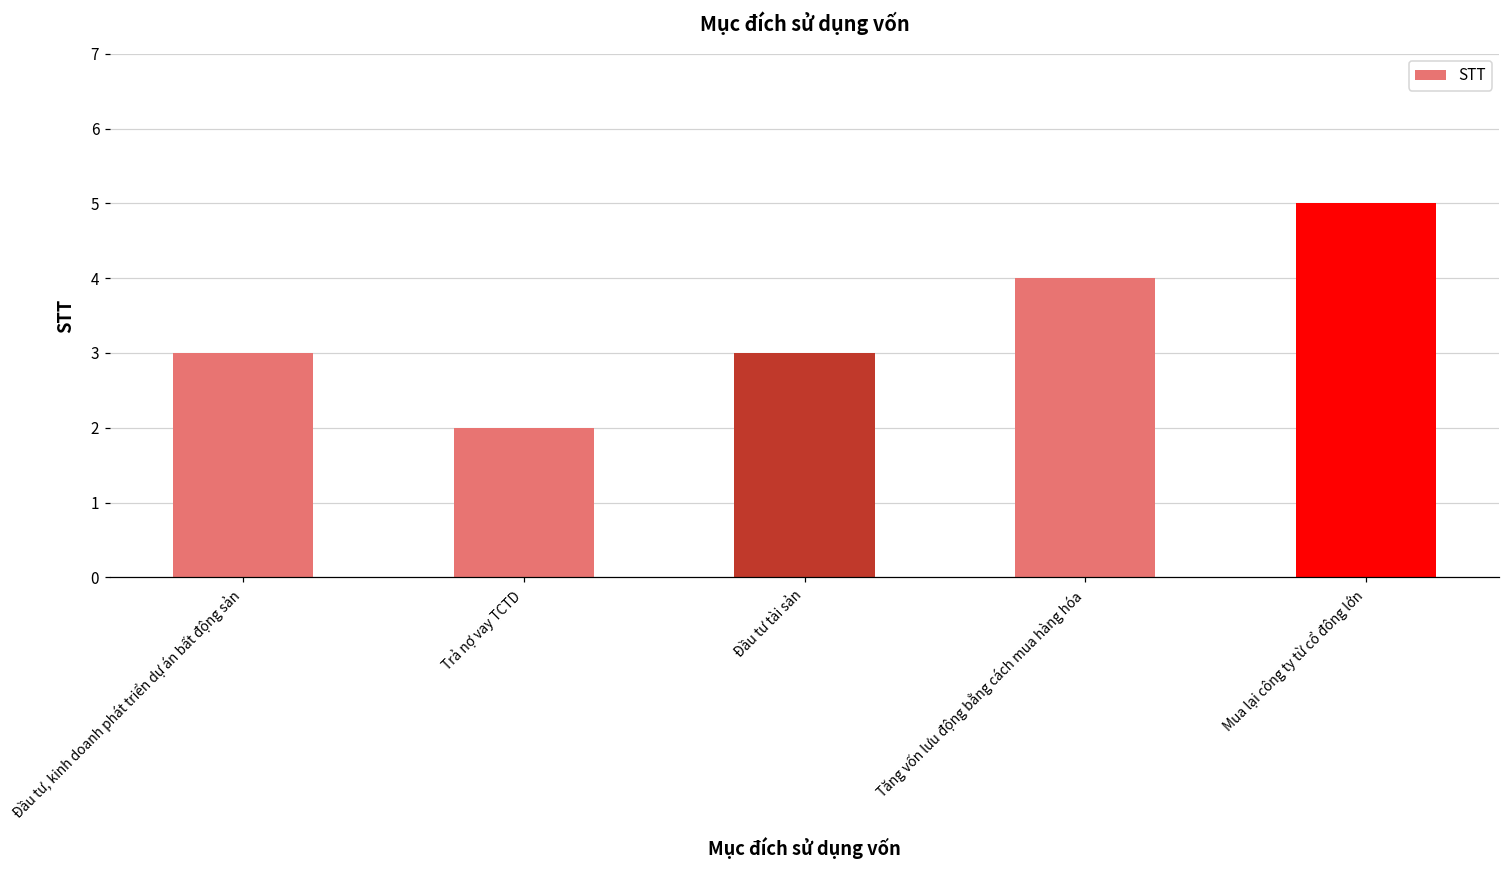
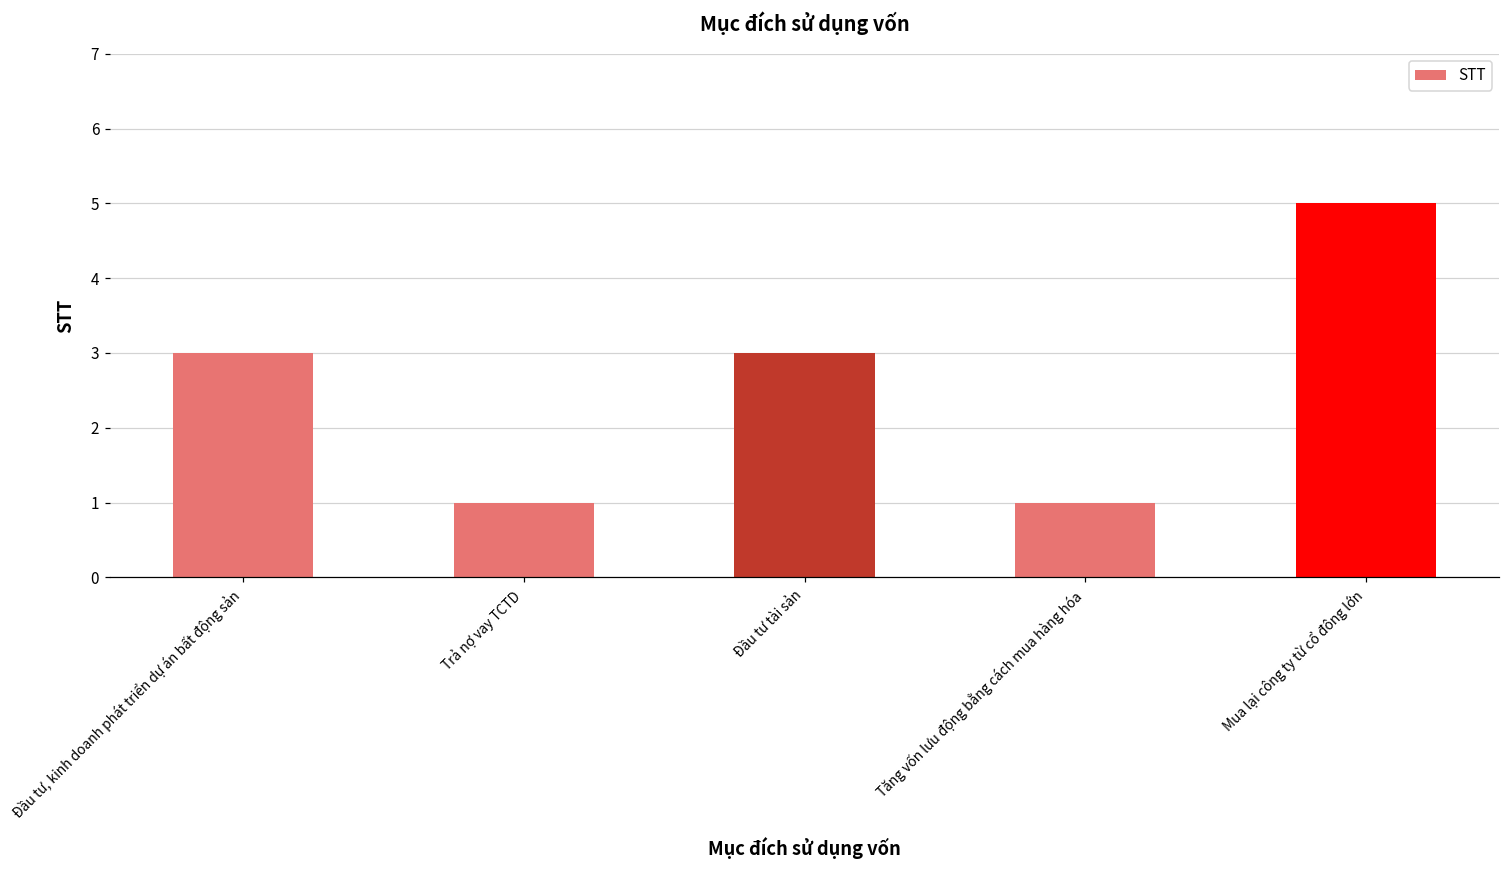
Trả nợ vay TCTD: 2 -> 1
Tăng vốn lưu động bằng cách mua hàng hóa: 4 -> 1
